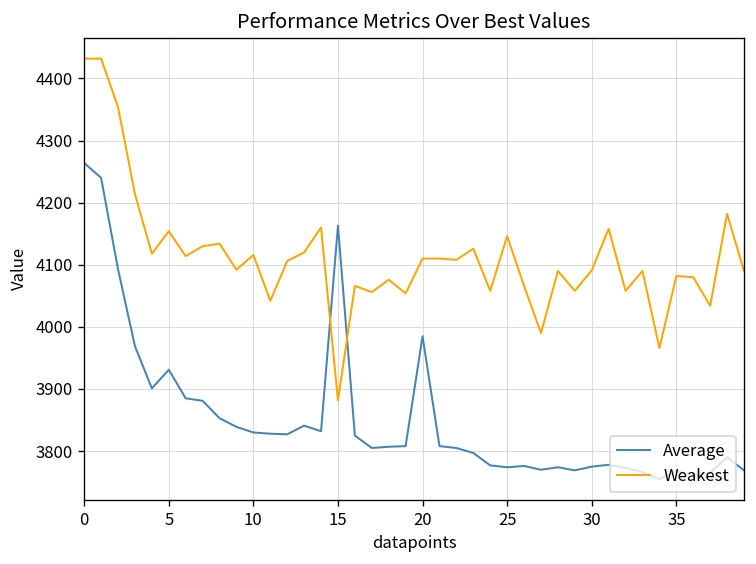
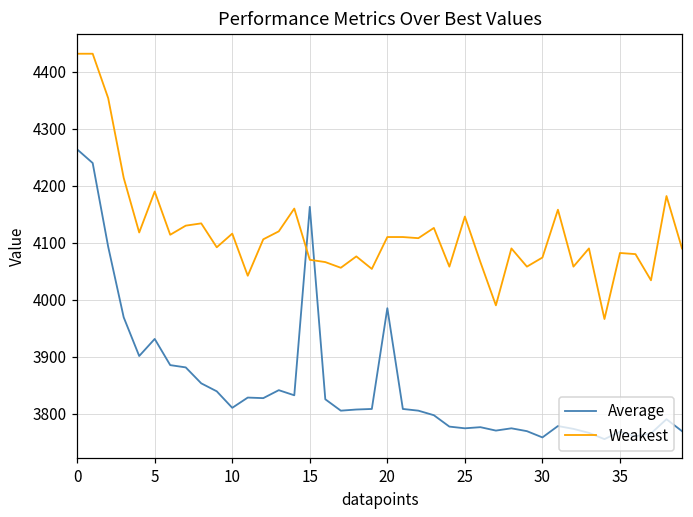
Weakest, 5: 4150 -> 4190
Average, 10: 3830 -> 3810
Weakest, 15: 3880 -> 4070
Average, 30: 3780 -> 3760
Weakest, 30: 4090 -> 4070
